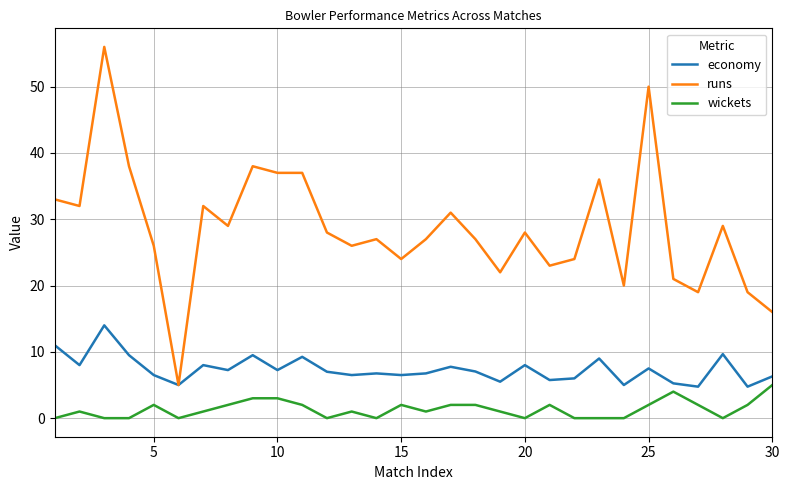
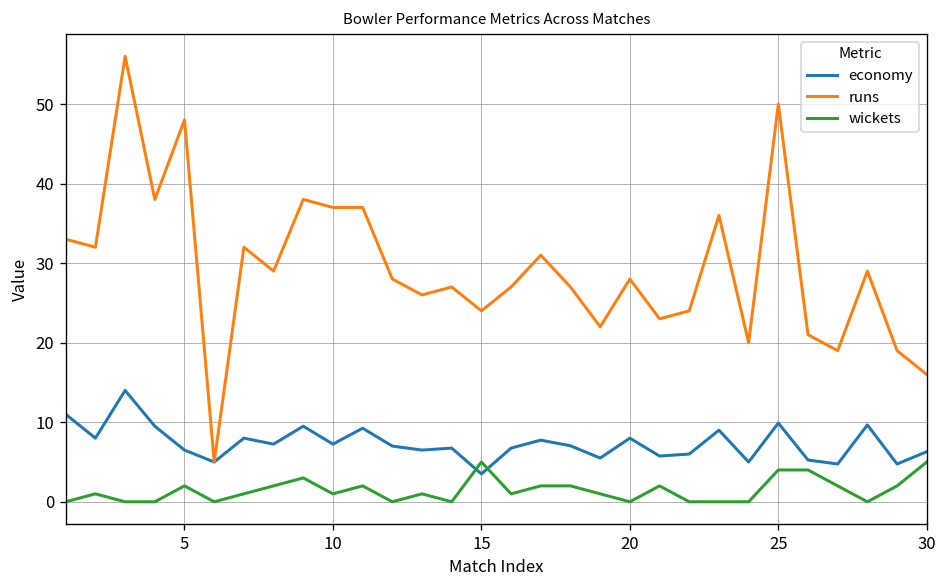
runs, 5: 26 -> 48
wickets, 10: 3 -> 1
economy, 15: 7 -> 4
wickets, 15: 2 -> 5
economy, 25: 8 -> 10
wickets, 25: 2 -> 4
